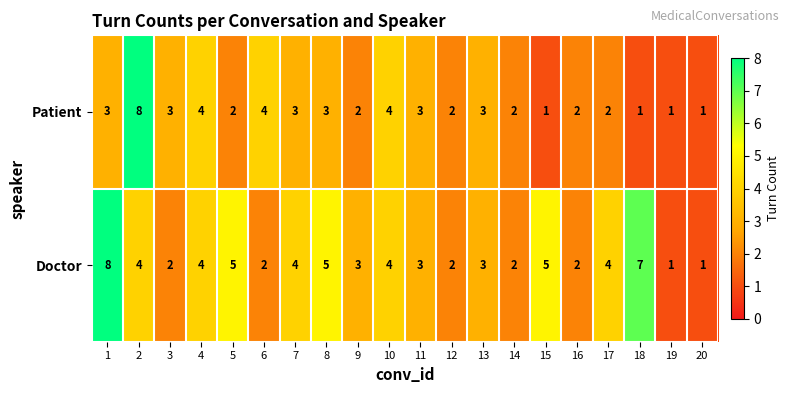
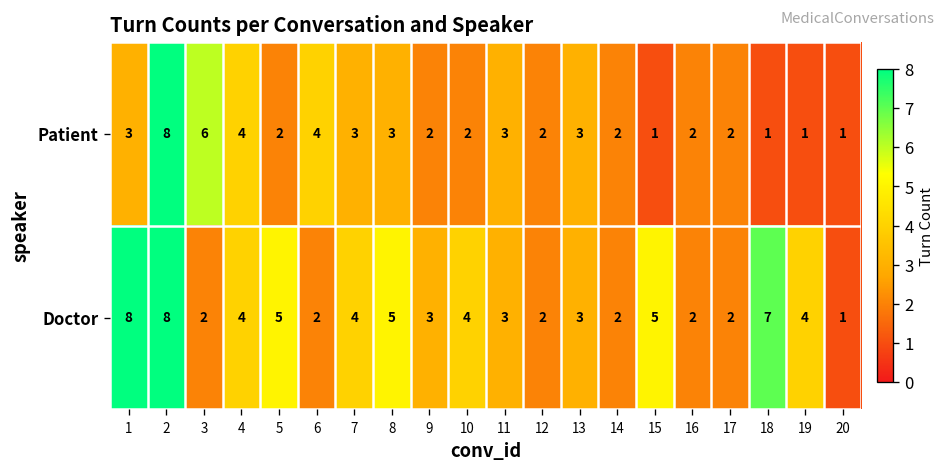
Patient, 3: 3 -> 6
Patient, 10: 4 -> 2
Doctor, 2: 4 -> 8
Doctor, 17: 4 -> 2
Doctor, 19: 1 -> 4
